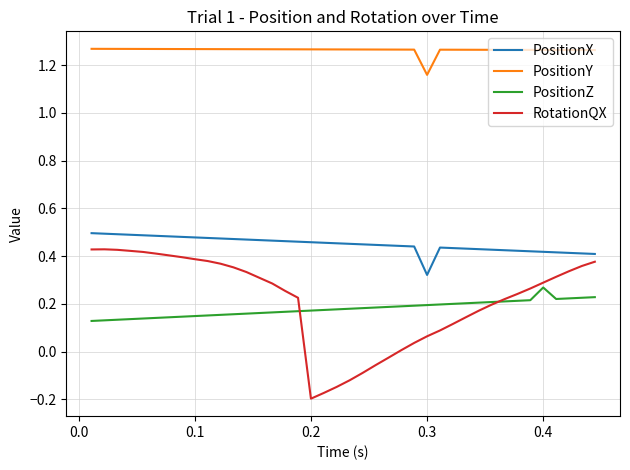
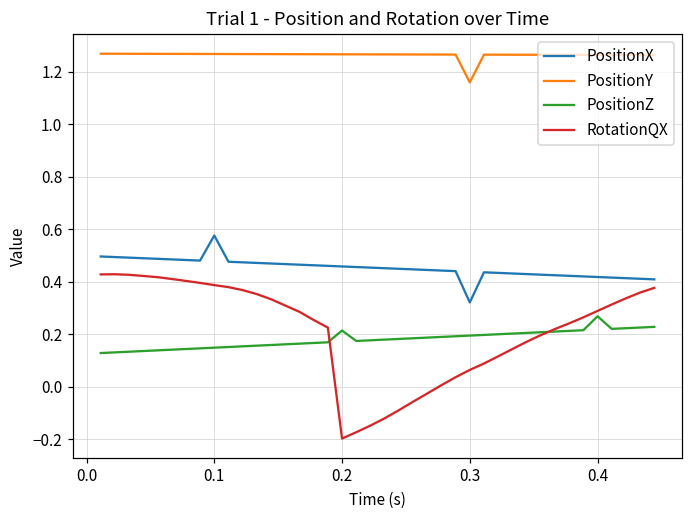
PositionX, 0.1: 0.48 -> 0.58
PositionZ, 0.2: 0.17 -> 0.21
